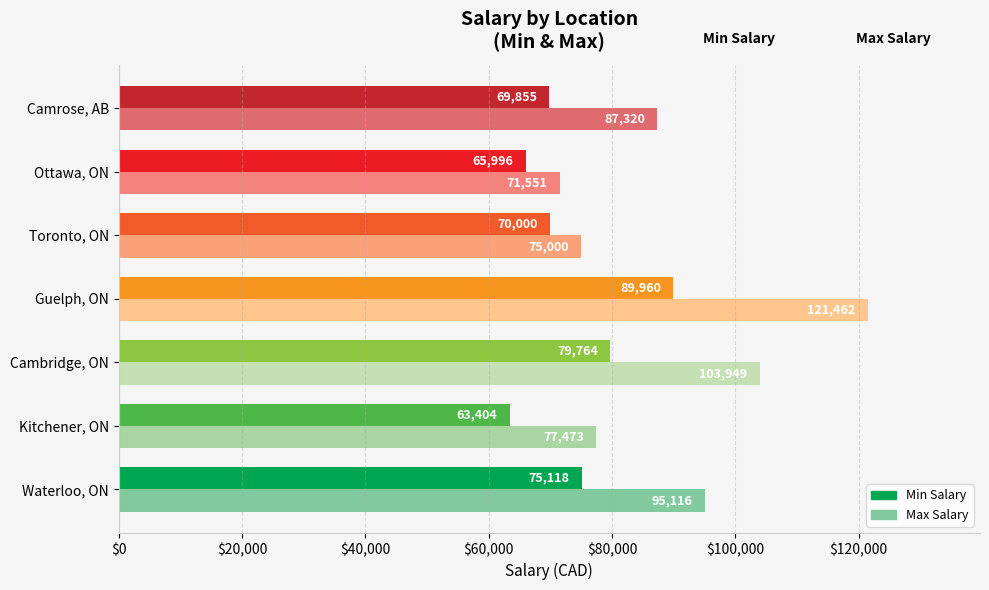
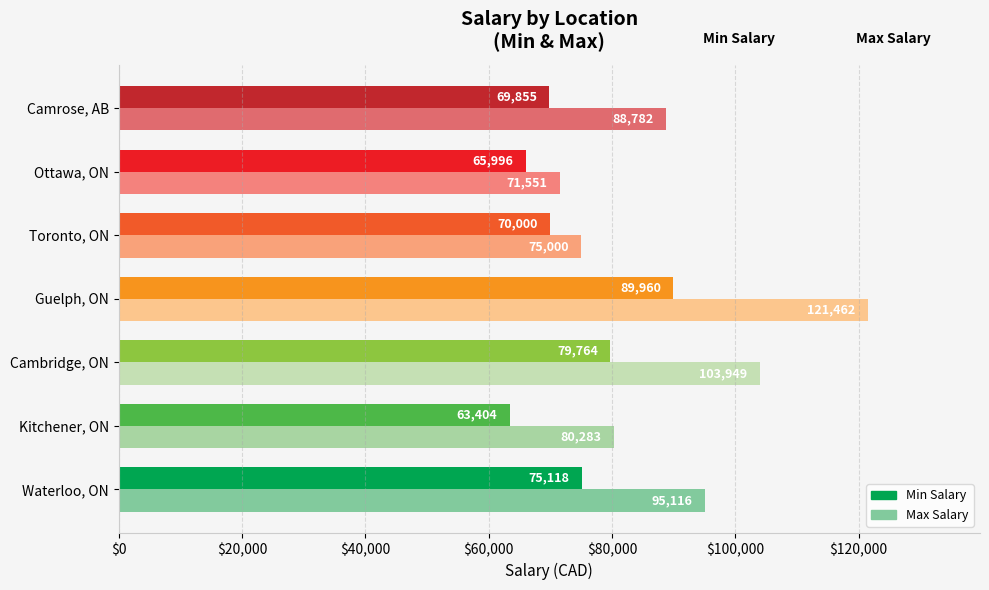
Max Salary, Camrose, AB: 87,320 -> 88,782
Max Salary, Kitchener, ON: 77,473 -> 80,283
